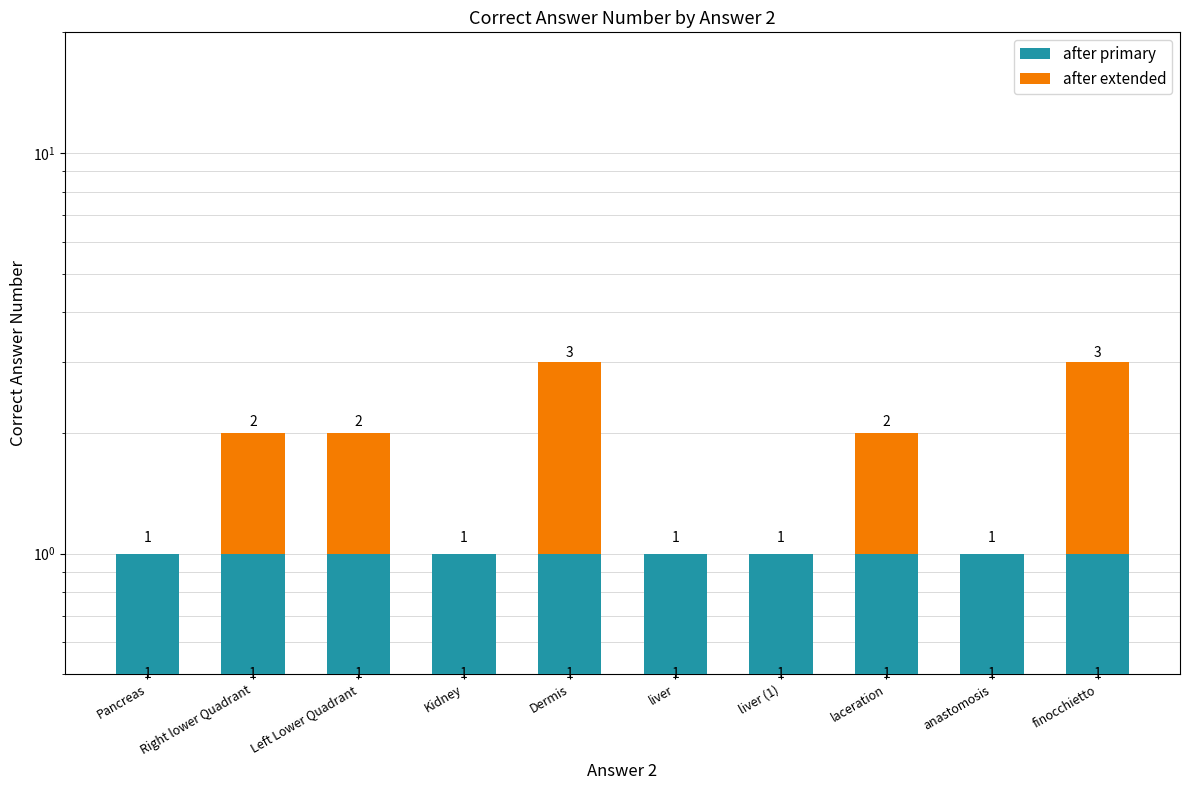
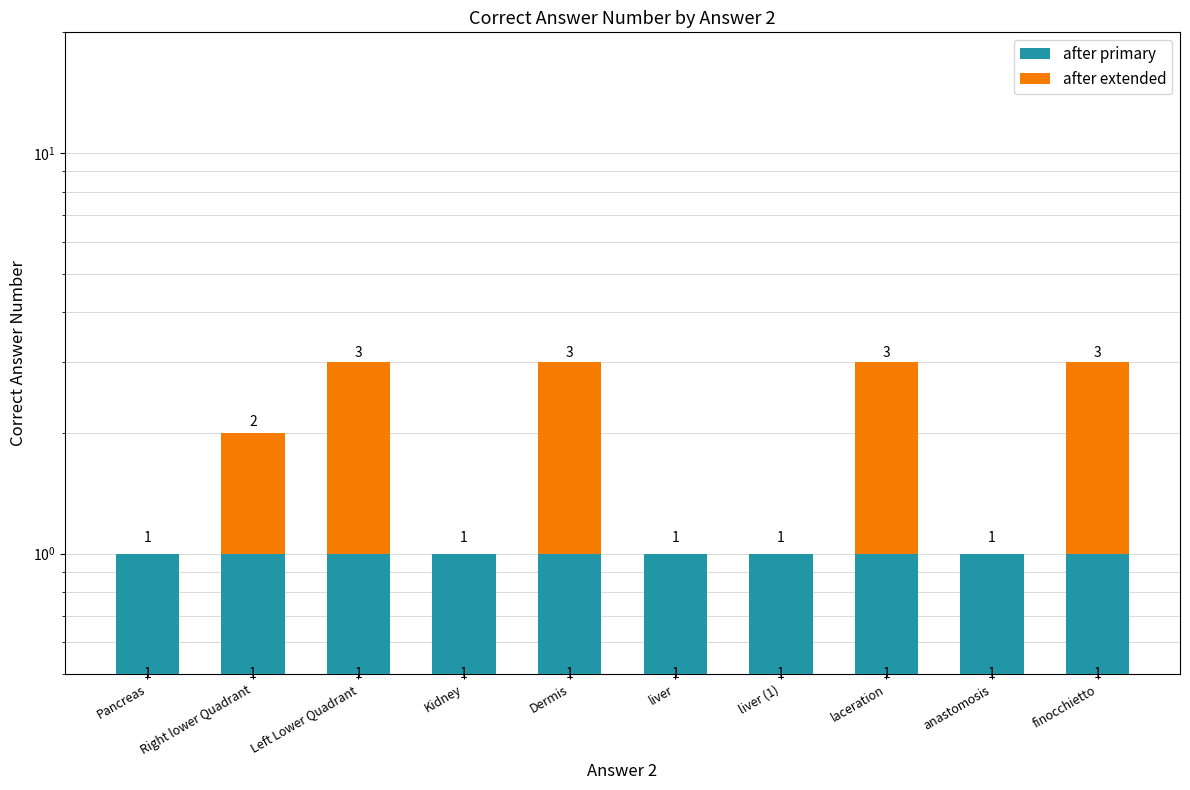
after extended, Left Lower Quadrant: 2 -> 3
after extended, laceration: 2 -> 3
